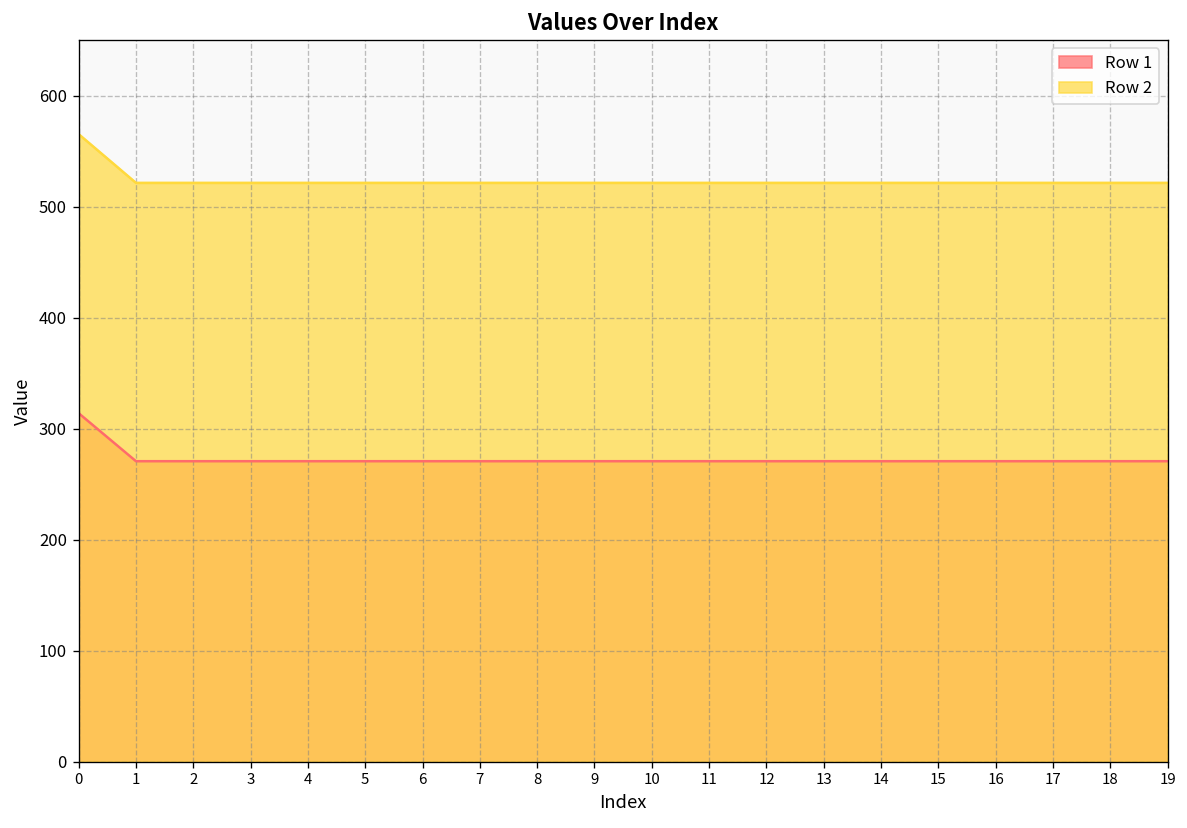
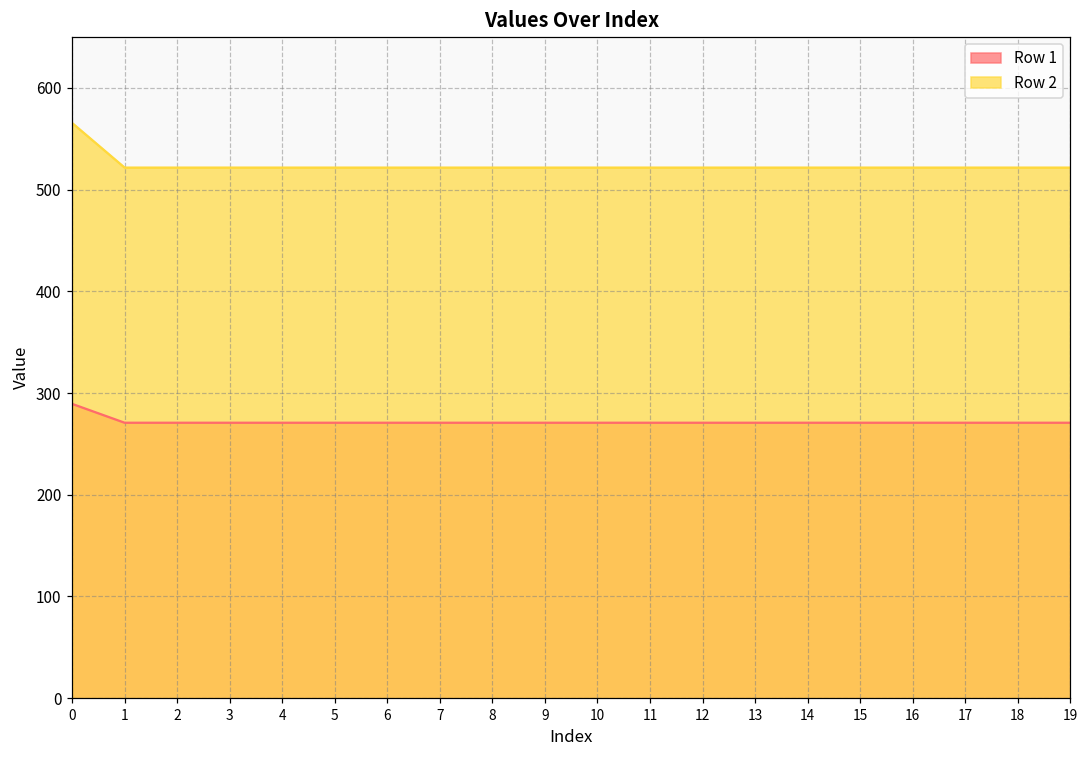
Row 1, 0: 310 -> 290
